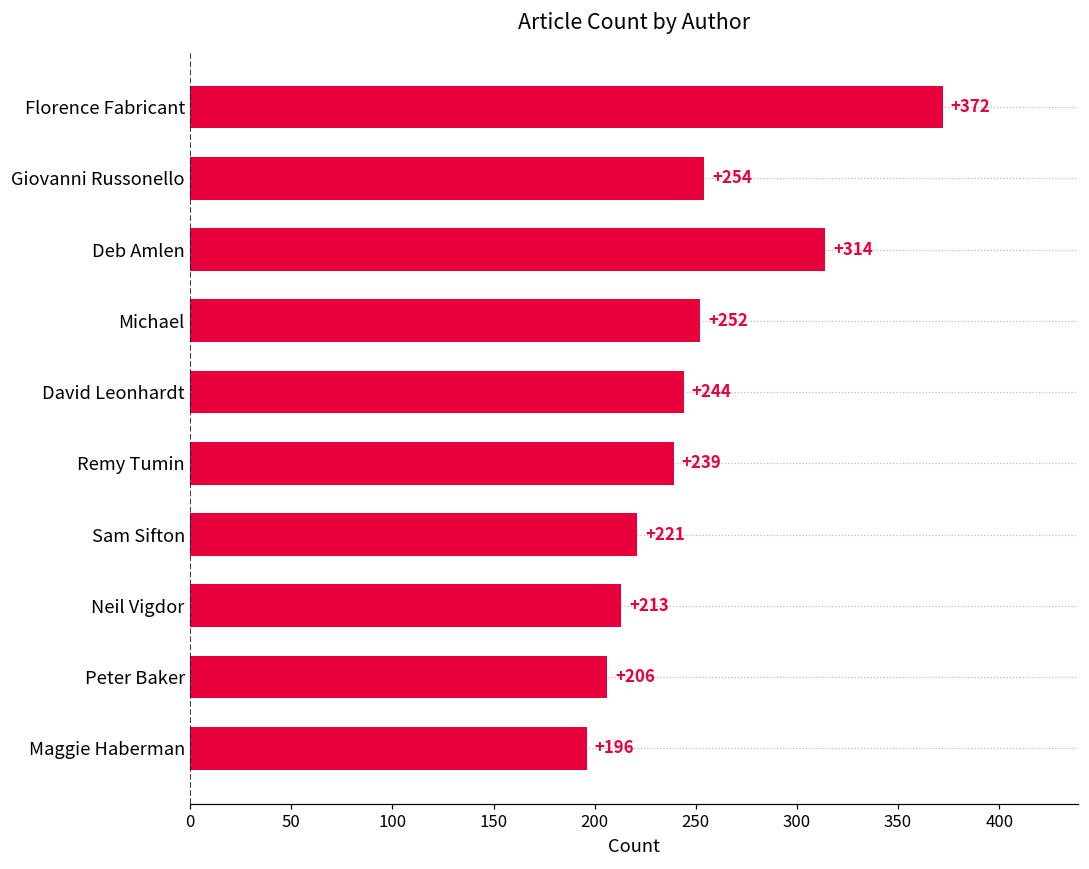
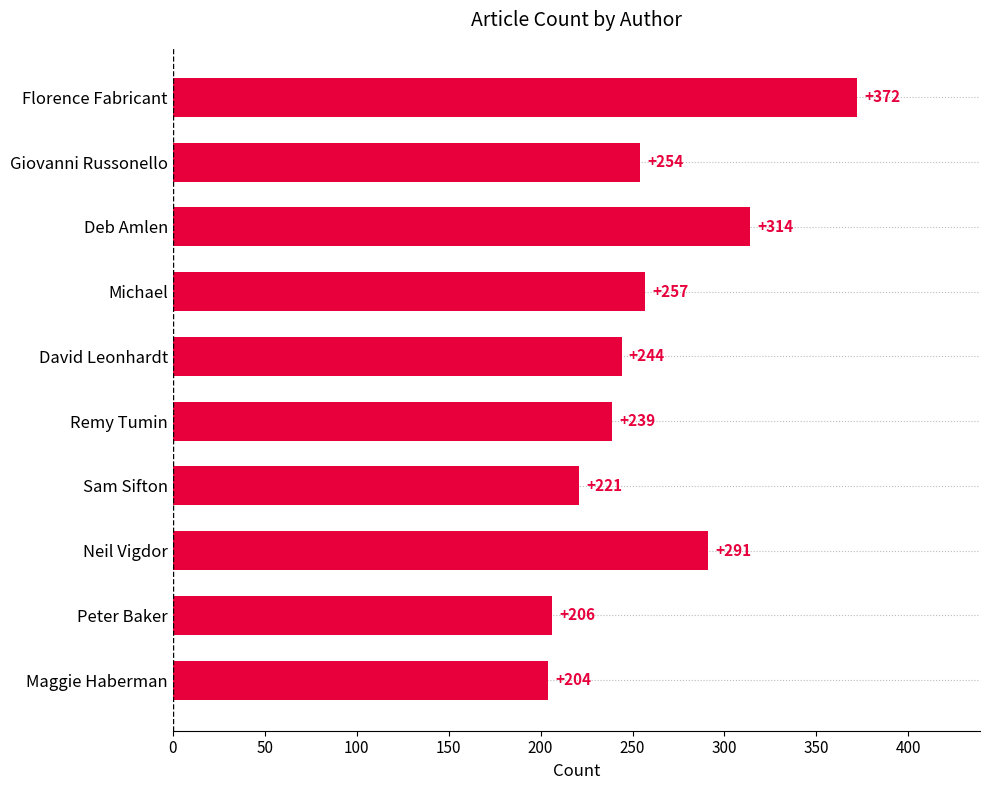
Michael: +252 -> +257
Neil Vigdor: +213 -> +291
Maggie Haberman: +196 -> +204
